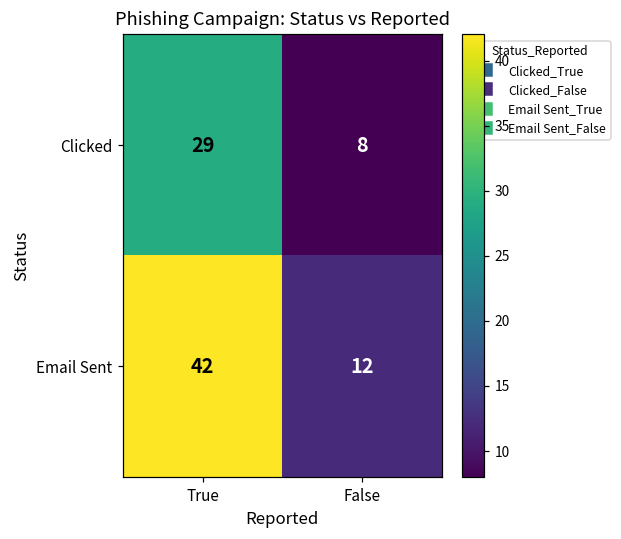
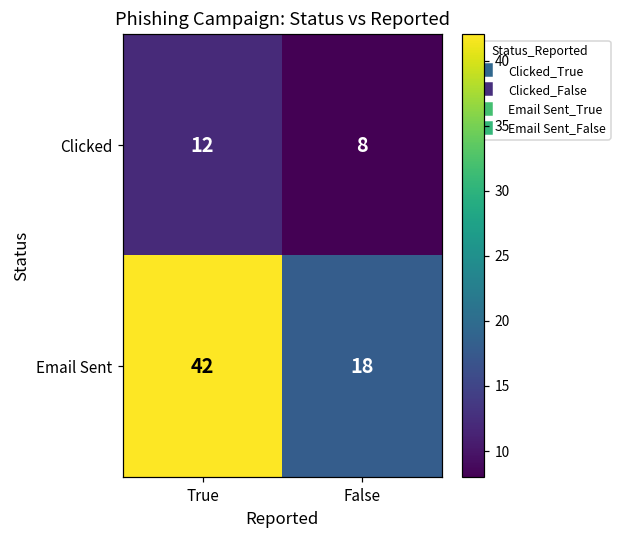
Clicked, True: 29 -> 12
Email Sent, False: 12 -> 18
